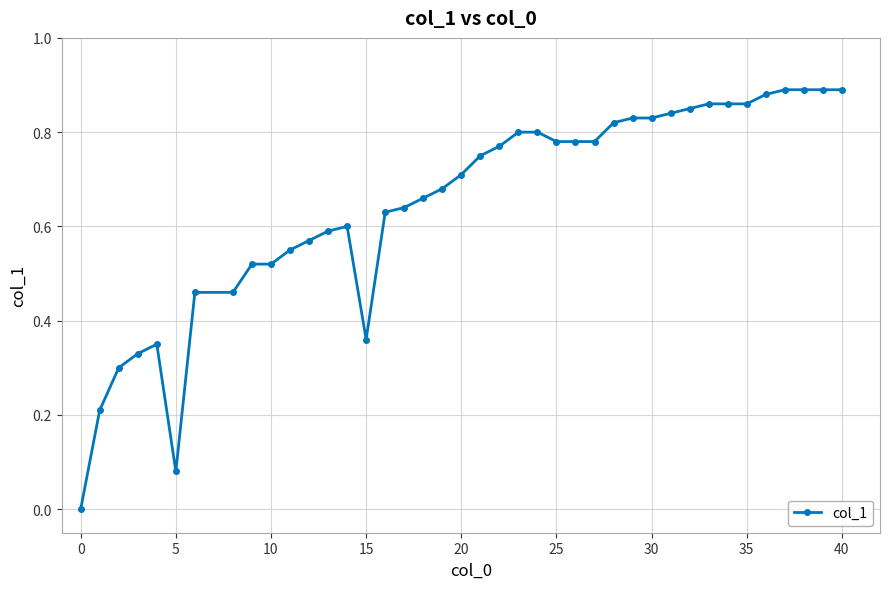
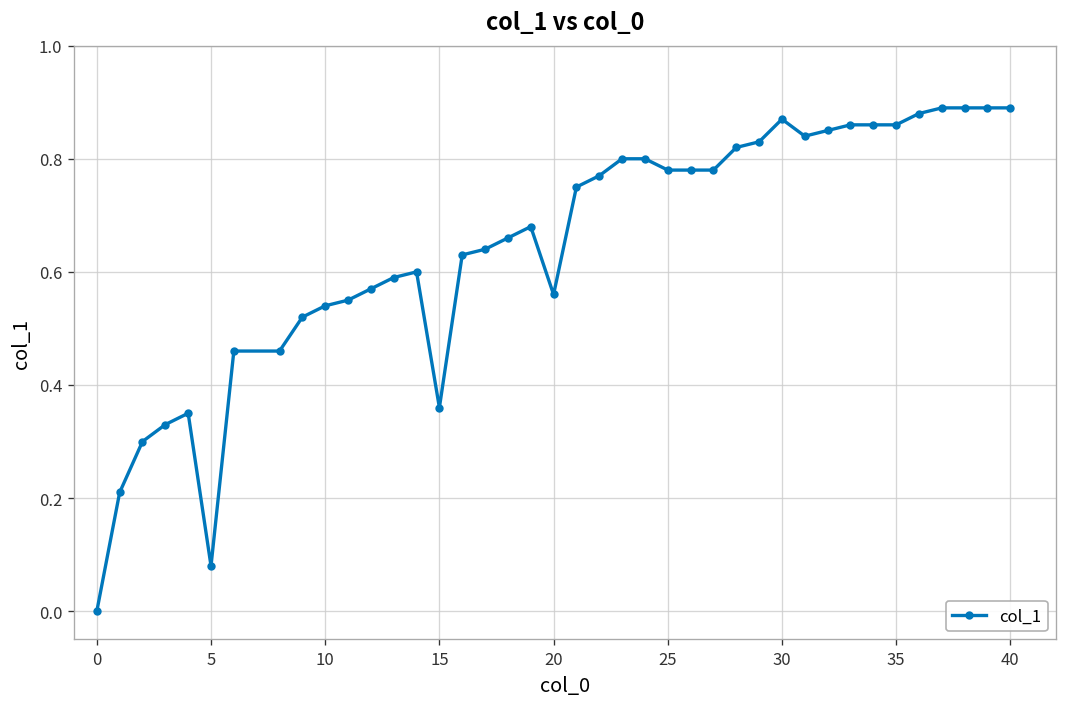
10: 0.52 -> 0.54
20: 0.71 -> 0.56
30: 0.83 -> 0.87
